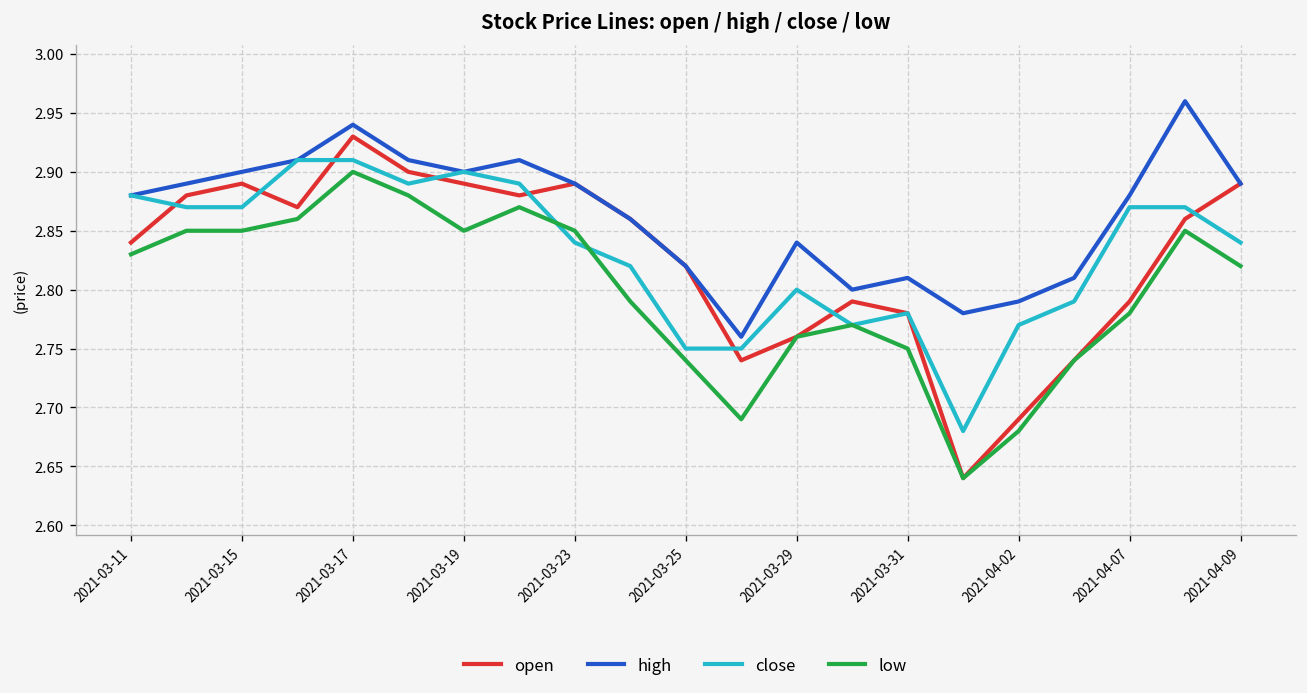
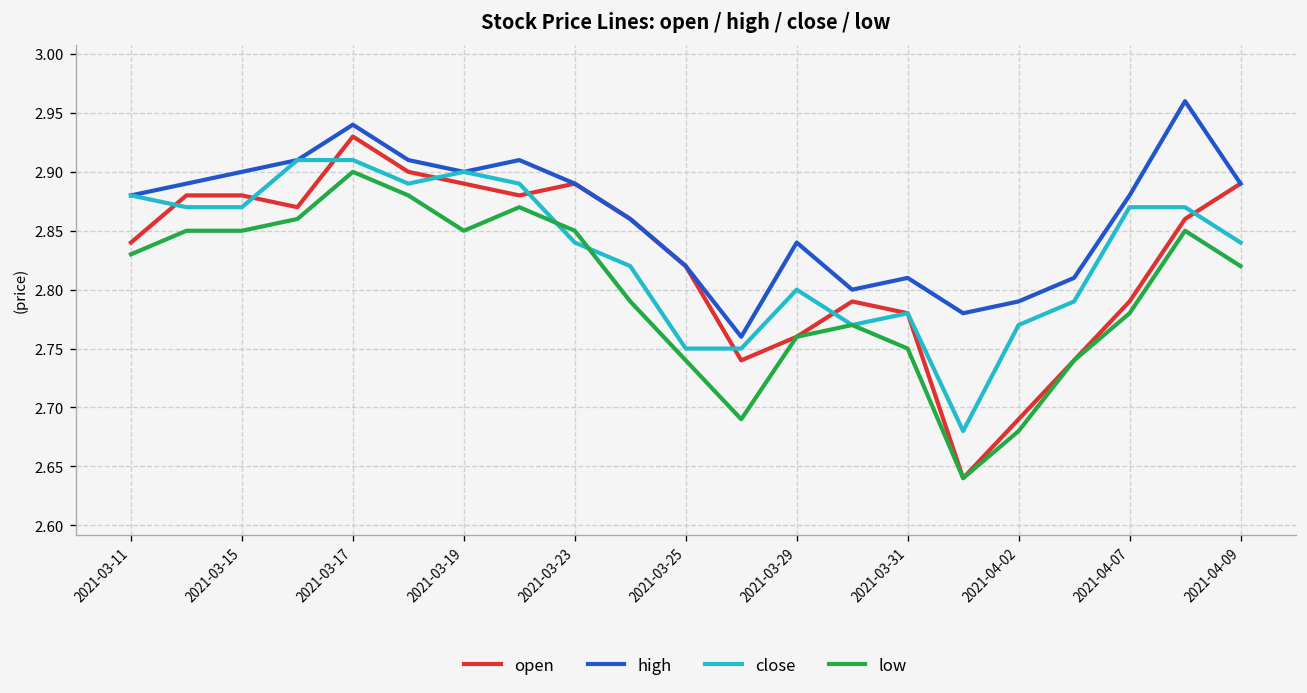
open, 2021-03-15: 2.89 -> 2.88
